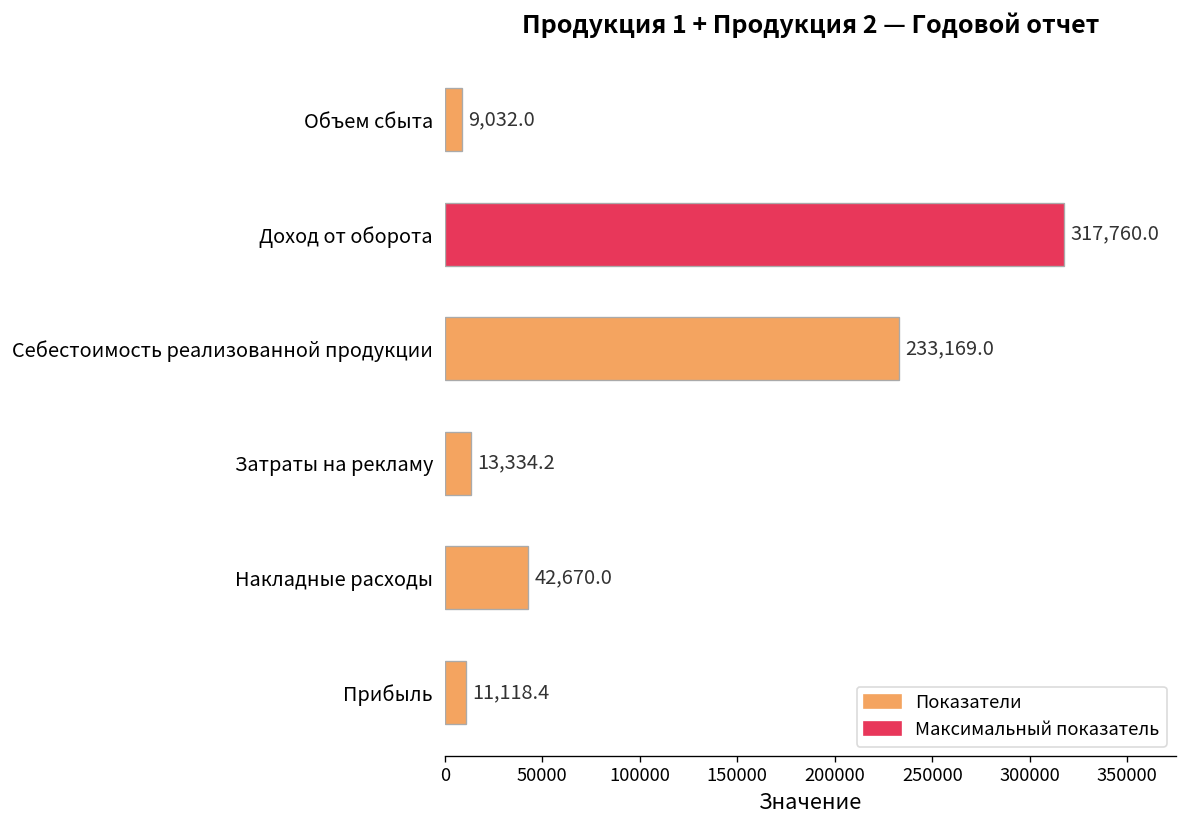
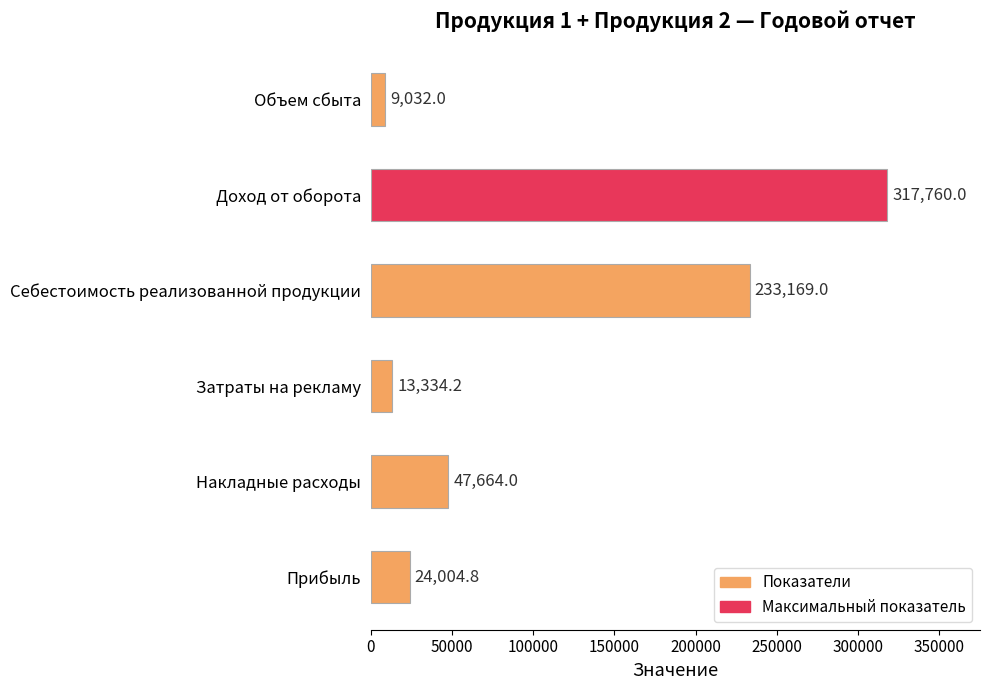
Накладные расходы: 42,670.0 -> 47,664.0
Прибыль: 11,118.4 -> 24,004.8
